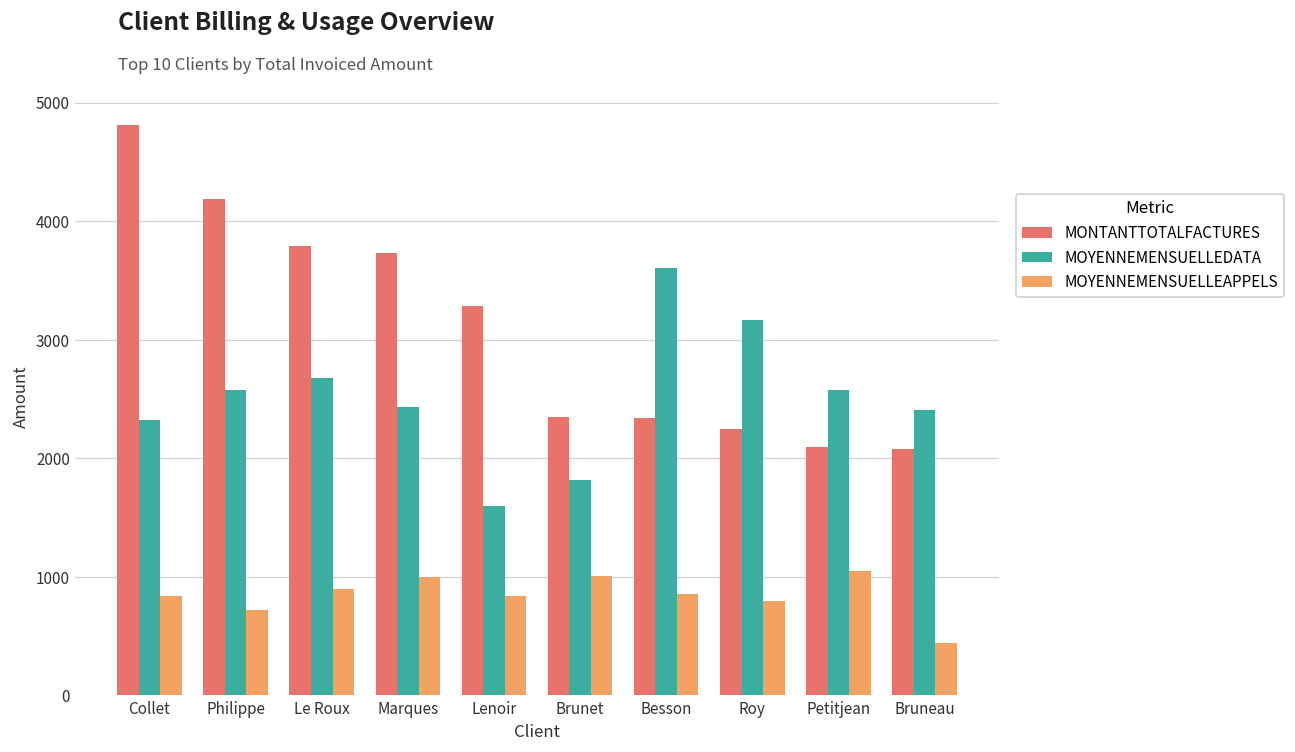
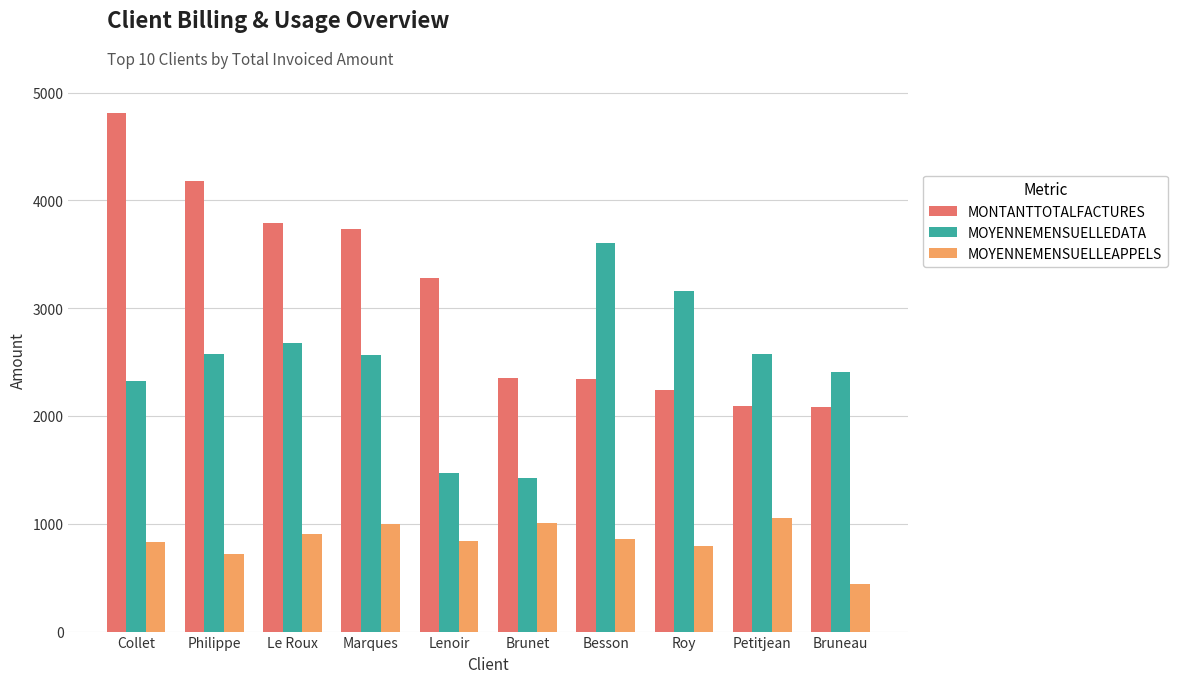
MOYENNEMENSUELLEDATA, Marques: 2430 -> 2570
MOYENNEMENSUELLEDATA, Lenoir: 1590 -> 1470
MOYENNEMENSUELLEDATA, Brunet: 1820 -> 1430
